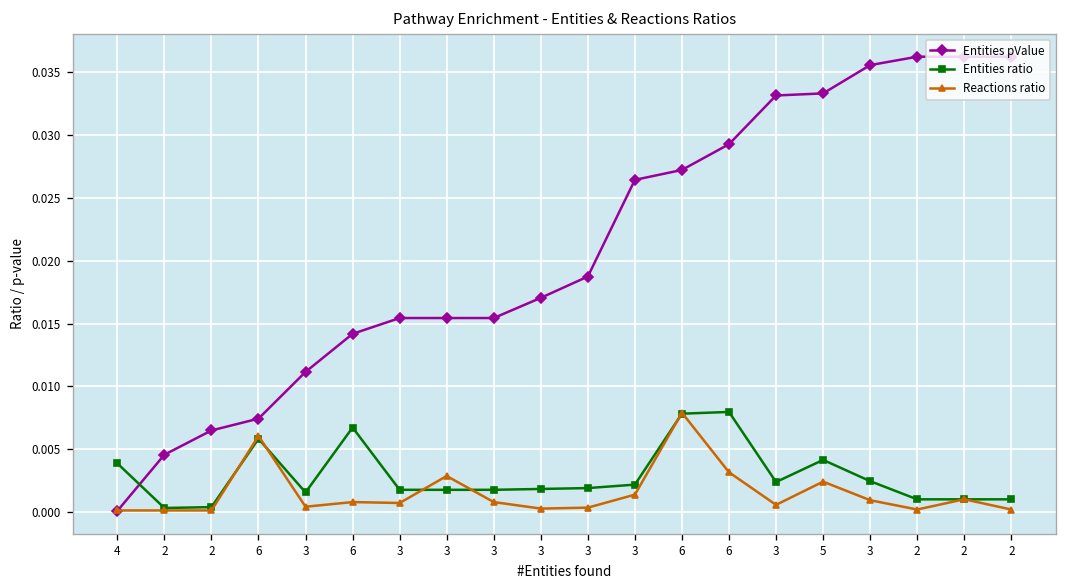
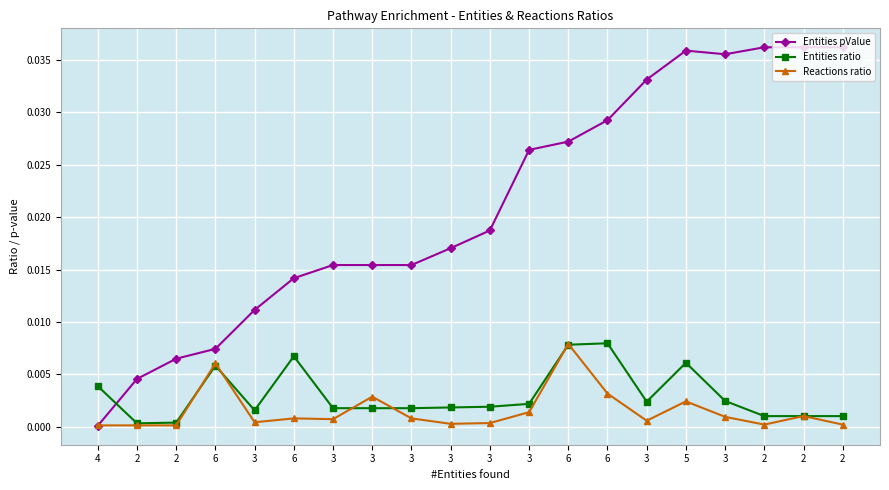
Entities pValue, 5: 0.0333 -> 0.0359
Entities ratio, 5: 0.0042 -> 0.0061
